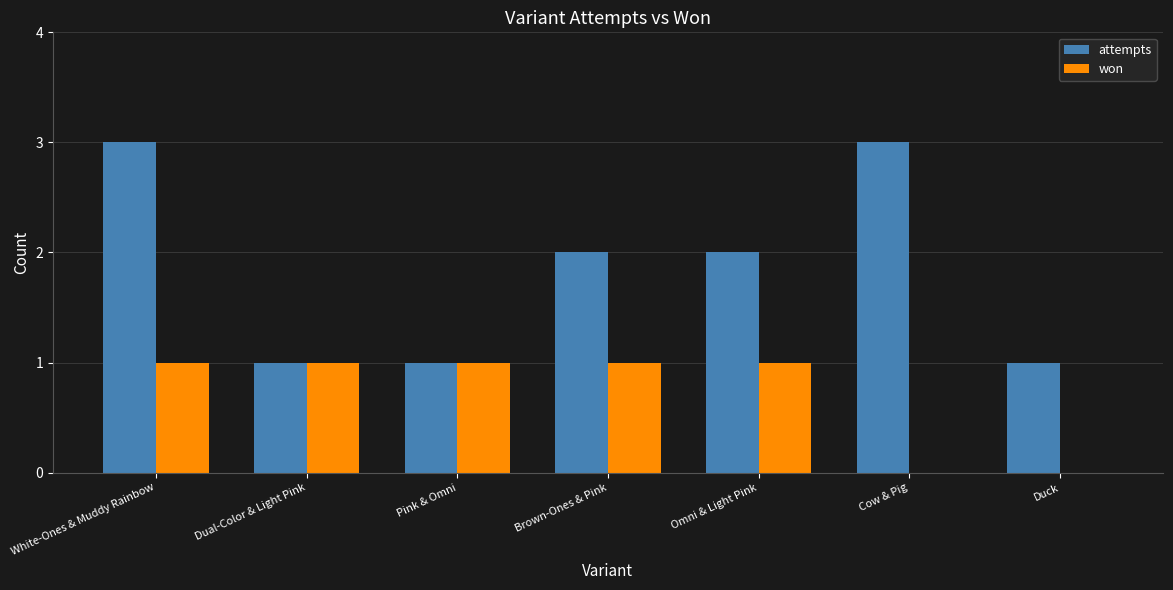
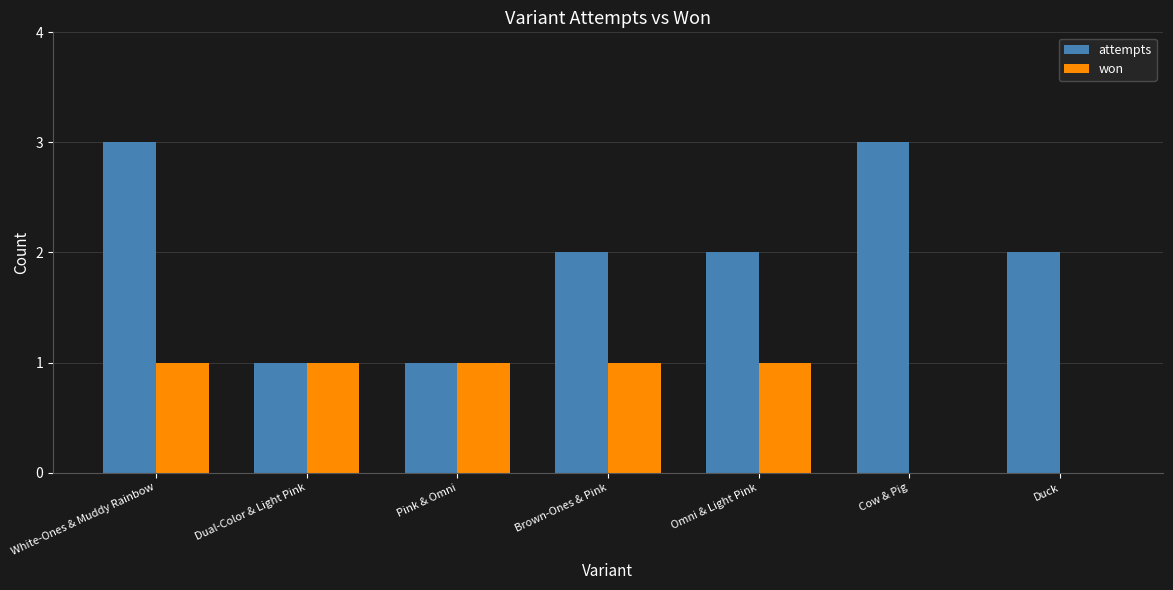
attempts, Duck: 1 -> 2
